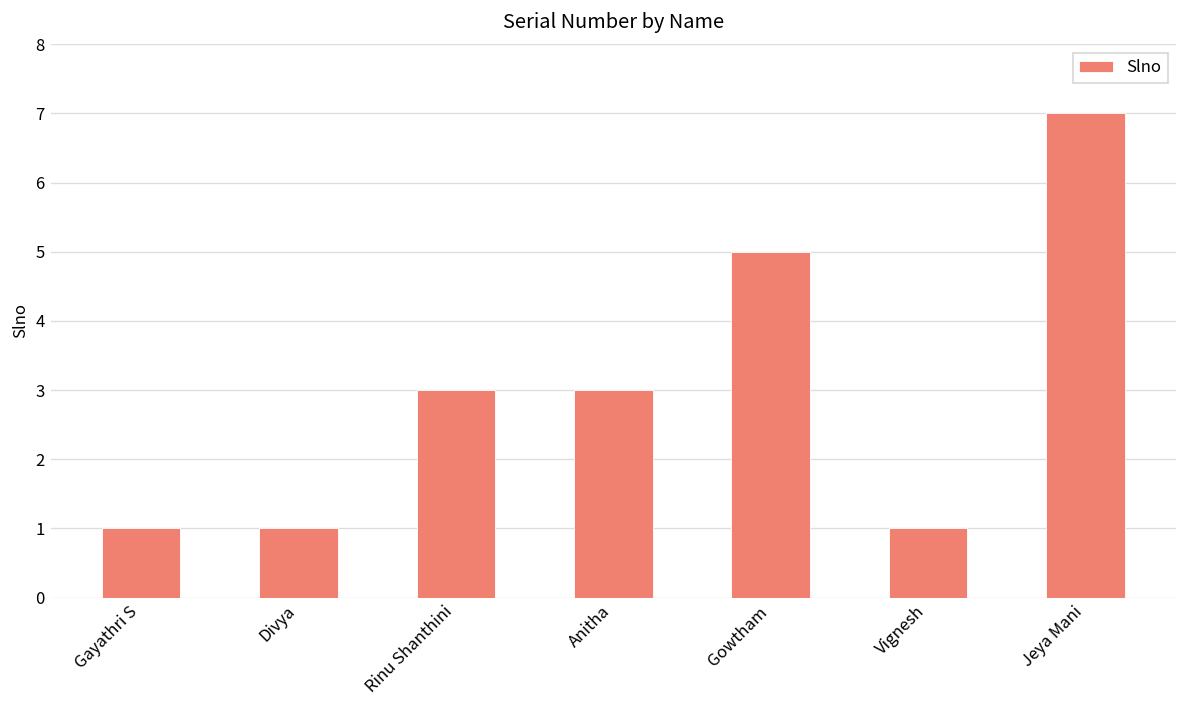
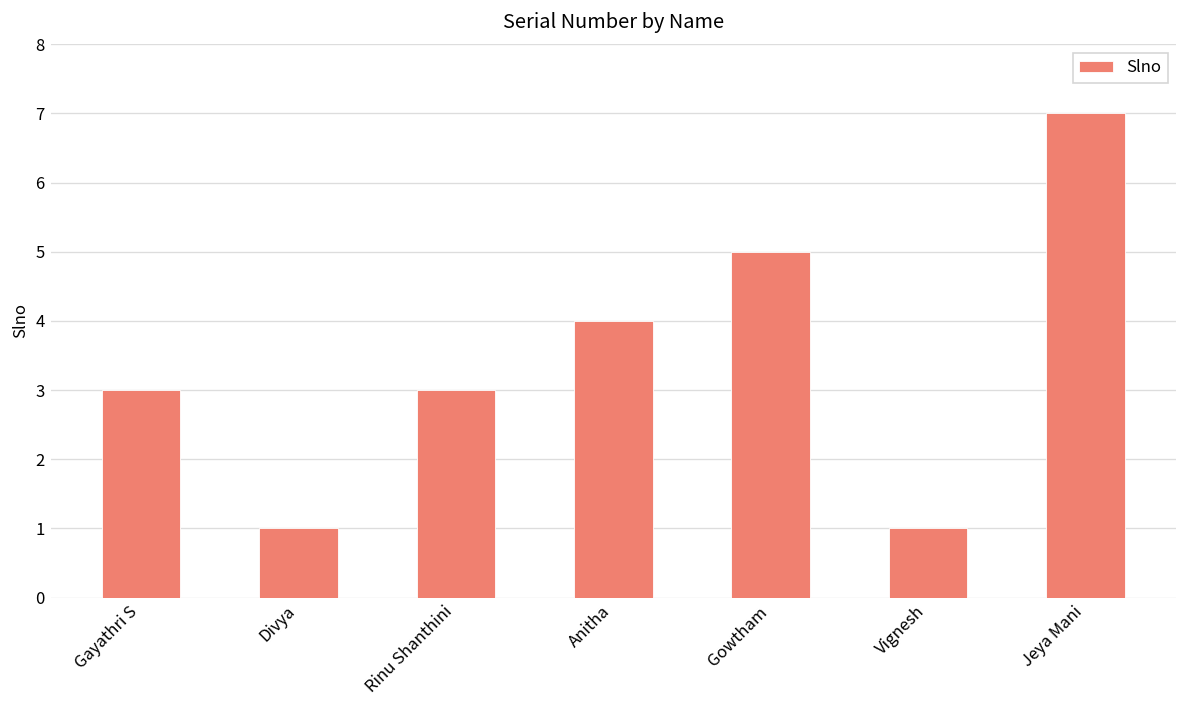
Gayathri S: 1 -> 3
Anitha: 3 -> 4
